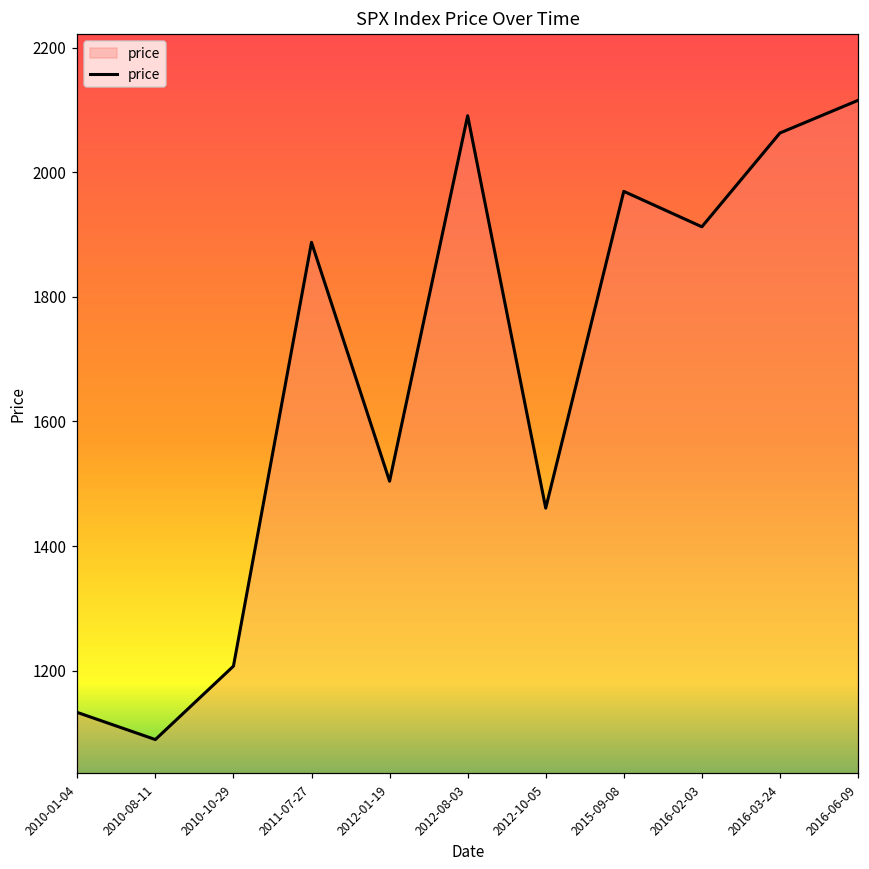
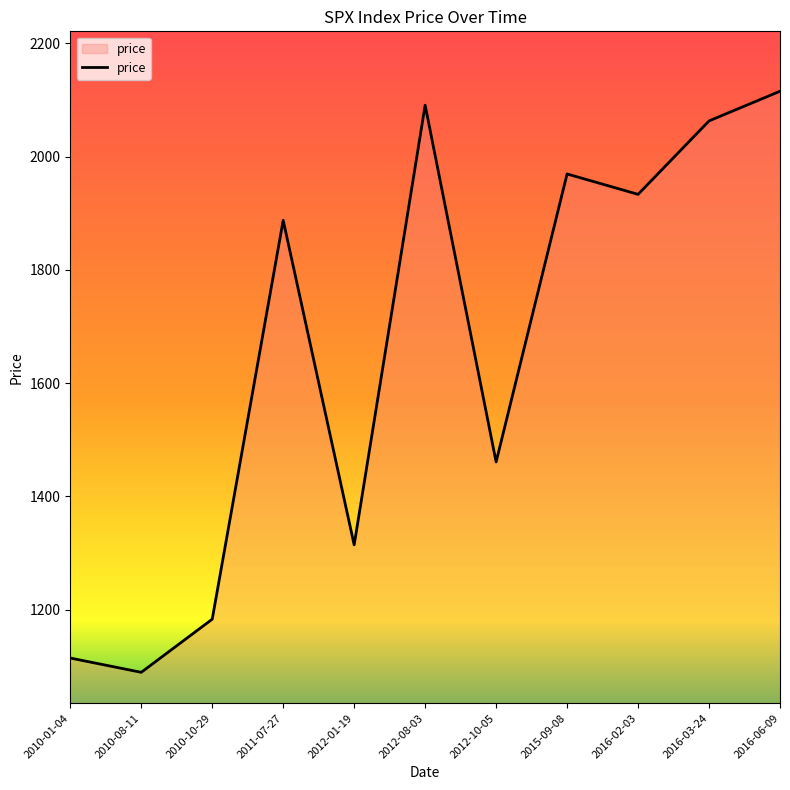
2010-01-04: 1130 -> 1110
2010-10-29: 1210 -> 1180
2012-01-19: 1500 -> 1310
2016-02-03: 1910 -> 1930
